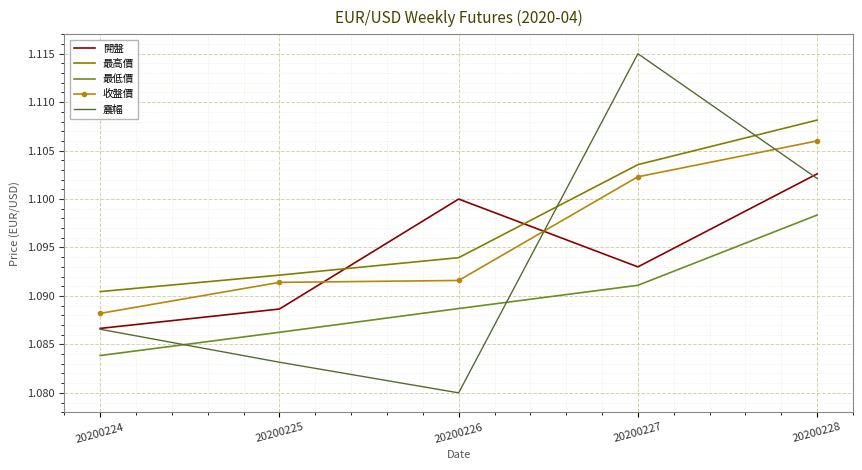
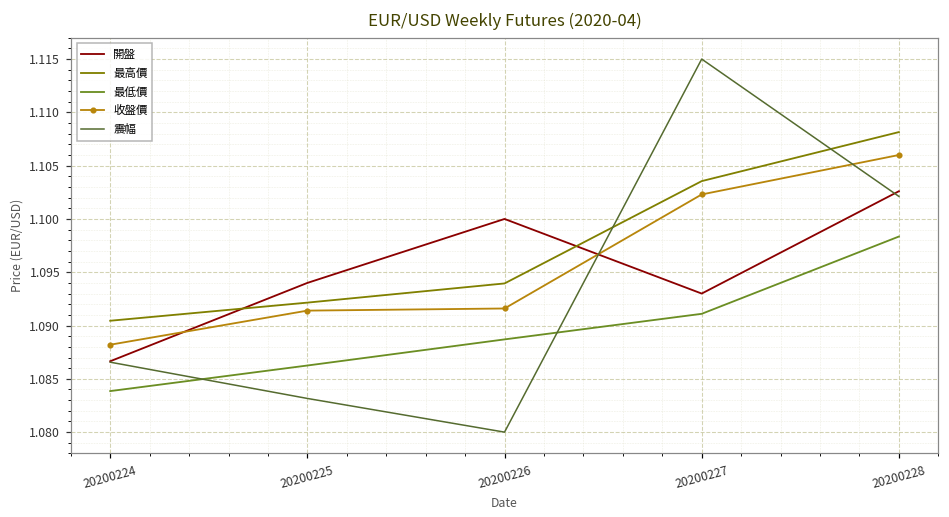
開盤, 20200225: 1.089 -> 1.094
